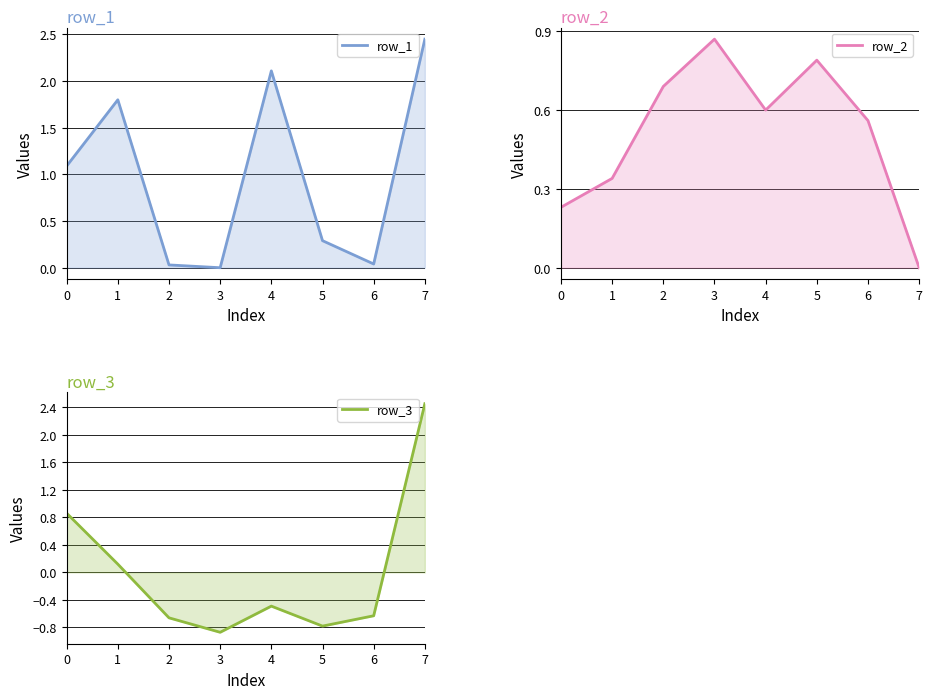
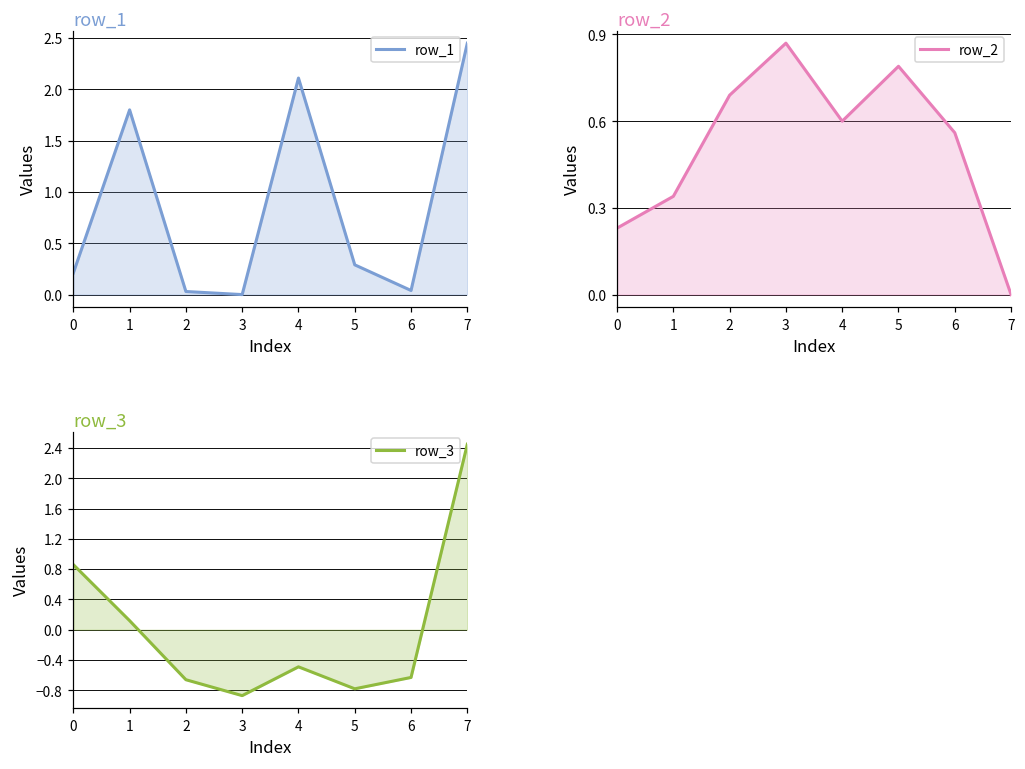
row_1, 0: 1.1 -> 0.2
